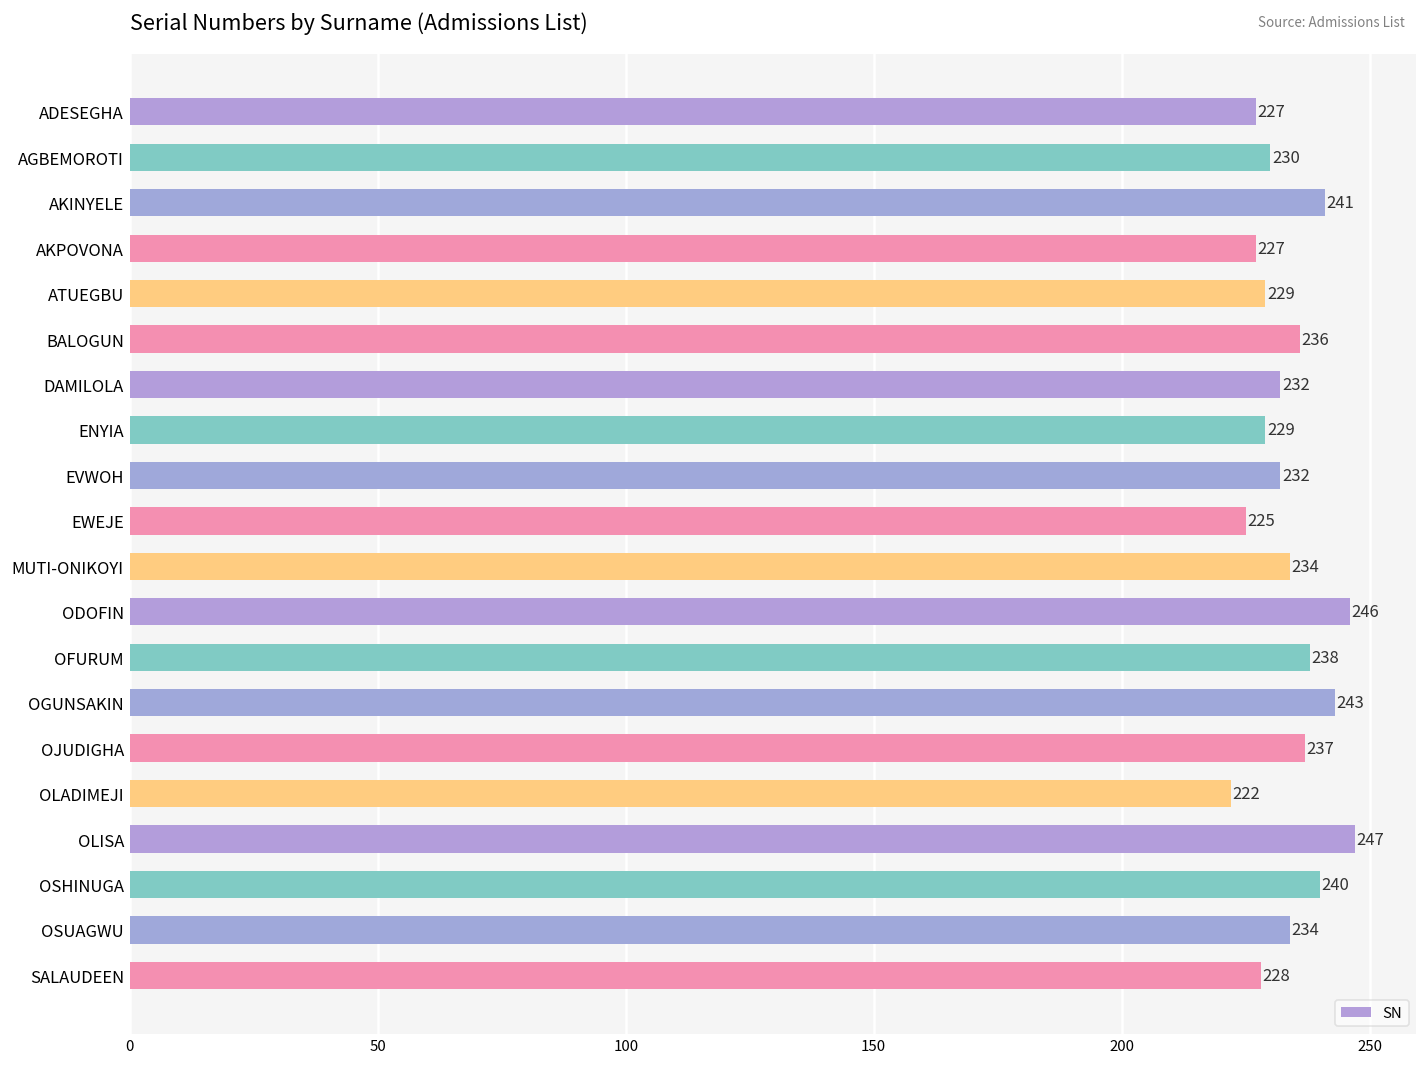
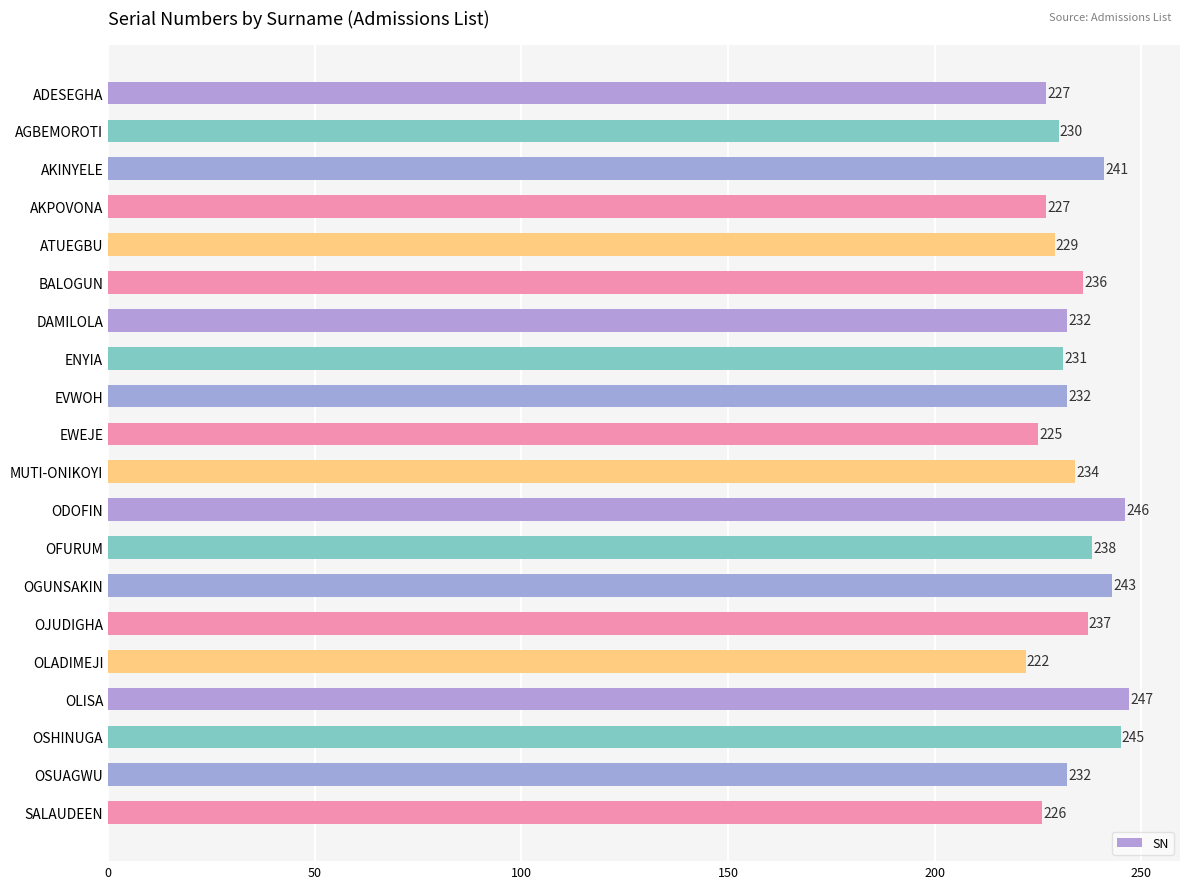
ENYIA: 229 -> 231
OSHINUGA: 240 -> 245
OSUAGWU: 234 -> 232
SALAUDEEN: 228 -> 226
